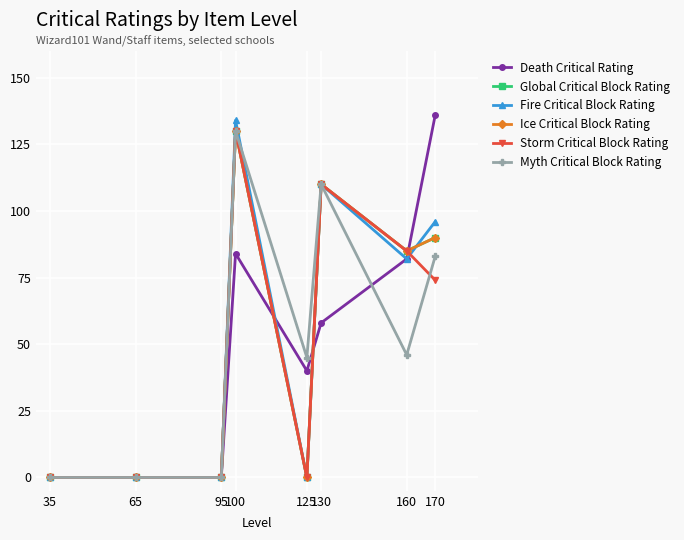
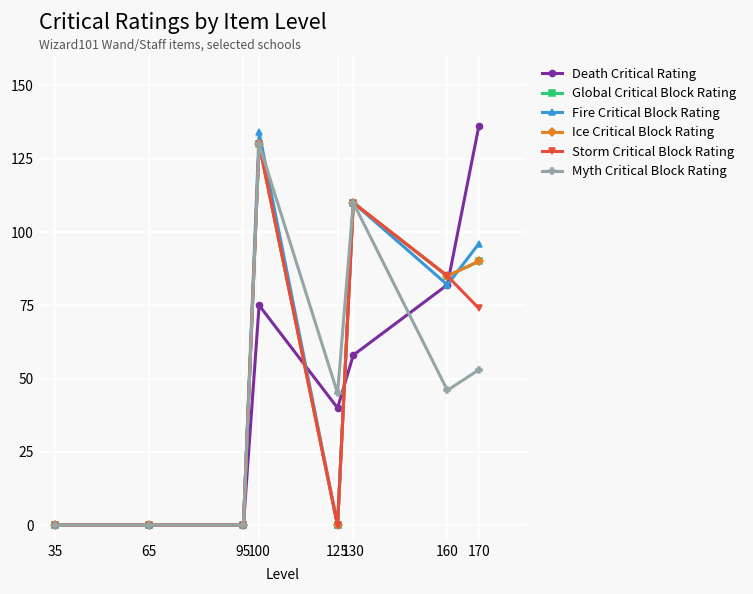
Death Critical Rating, 100: 84 -> 75
Myth Critical Block Rating, 170: 83 -> 53
